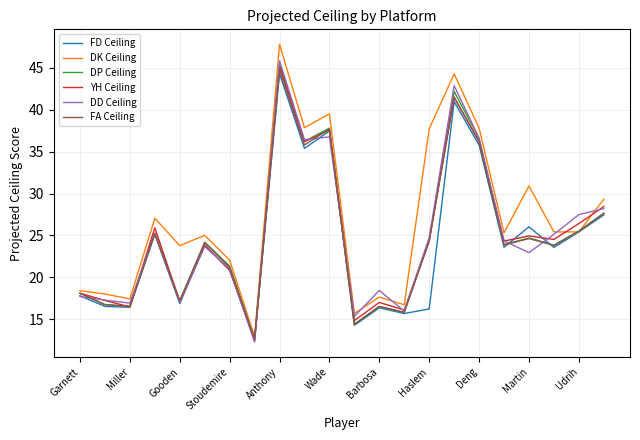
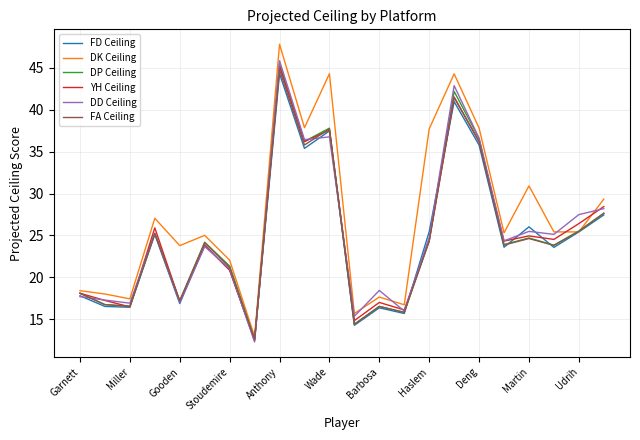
DK Ceiling, Wade: 39 -> 44
FD Ceiling, Haslem: 16 -> 25
DD Ceiling, Martin: 23 -> 25
